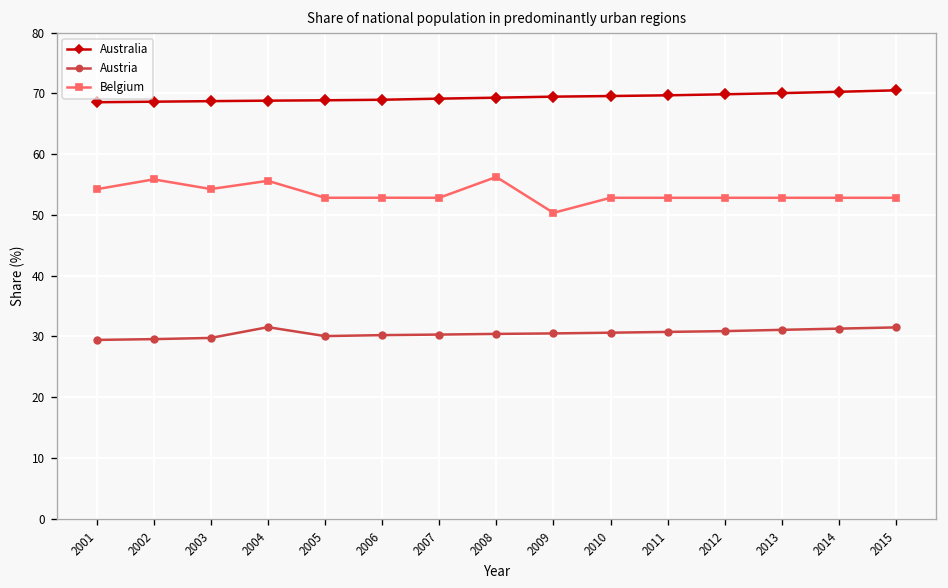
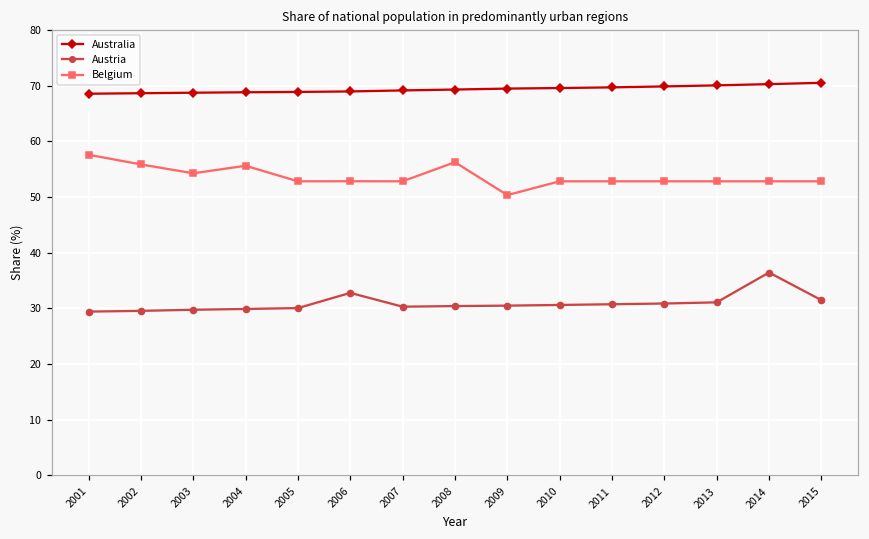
Belgium, 2001: 54 -> 58
Austria, 2004: 32 -> 30
Austria, 2006: 30 -> 33
Austria, 2014: 31 -> 36
